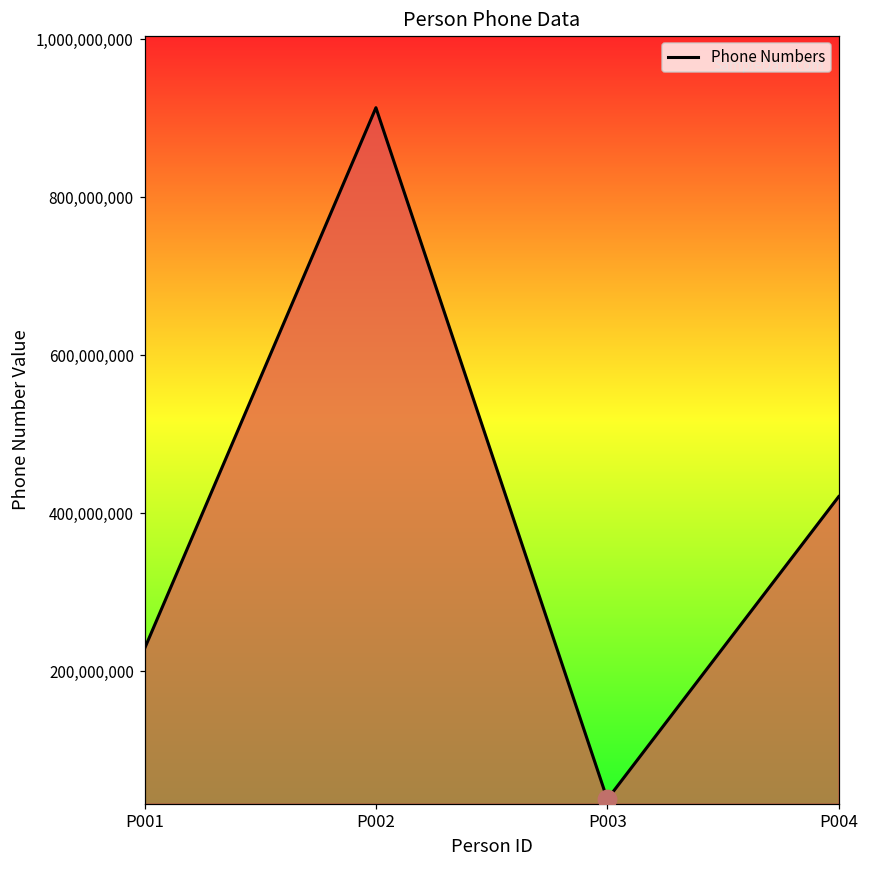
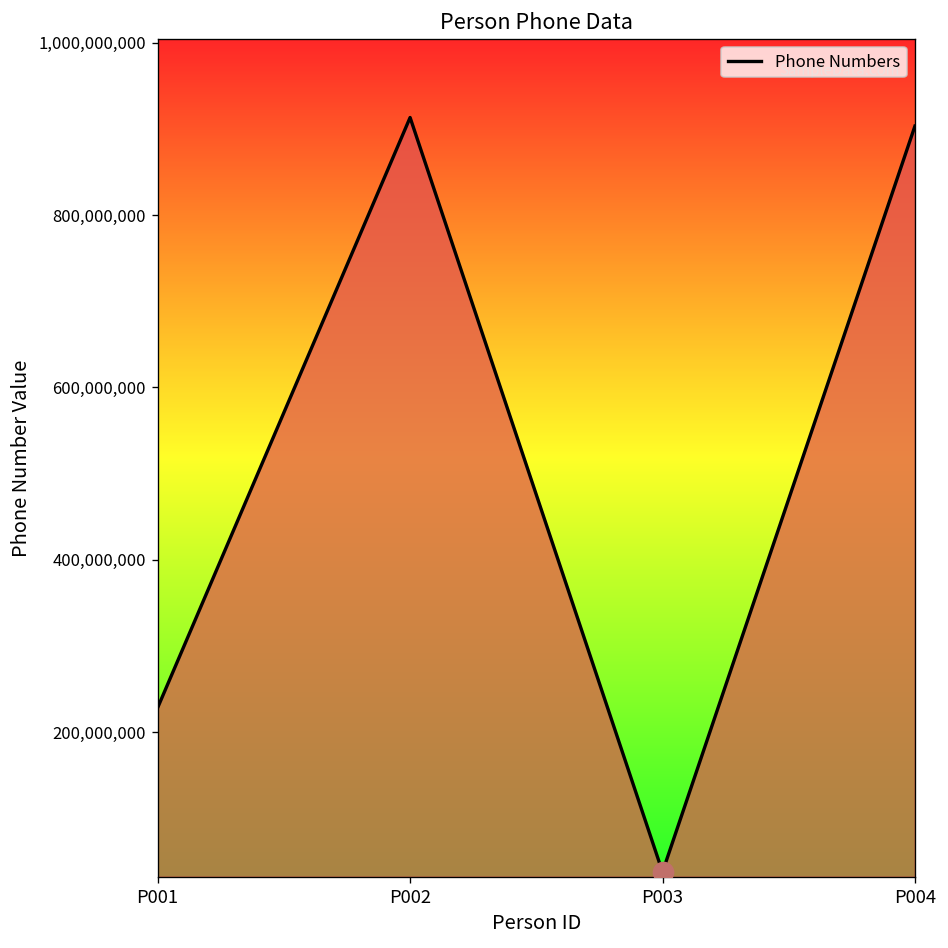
Phone Numbers, P004: 420,000,000 -> 900,000,000
